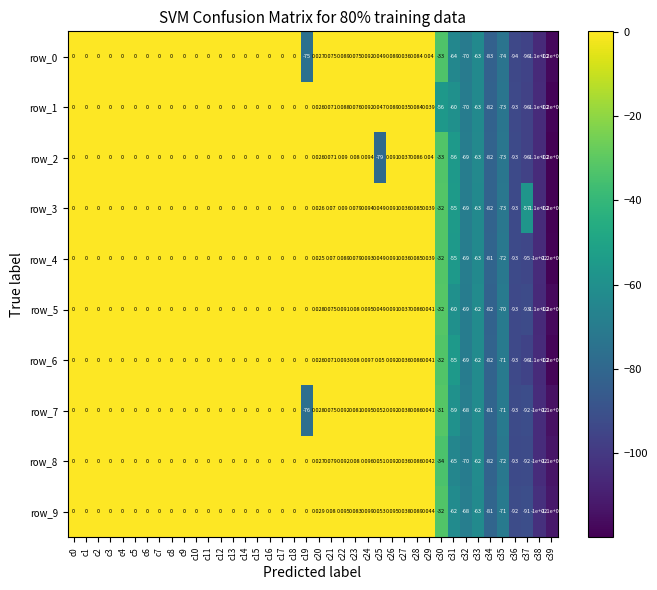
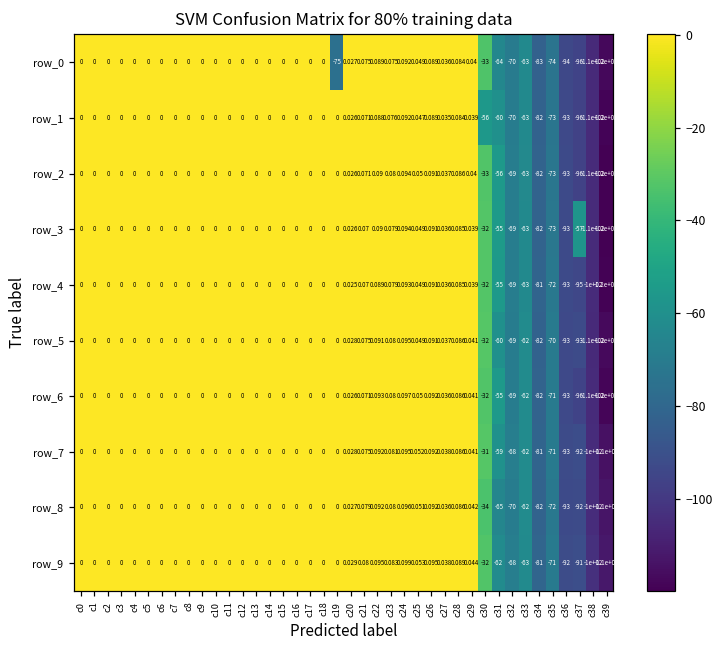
row_2, c25: -79 -> 0.05
row_7, c19: -76 -> 0
